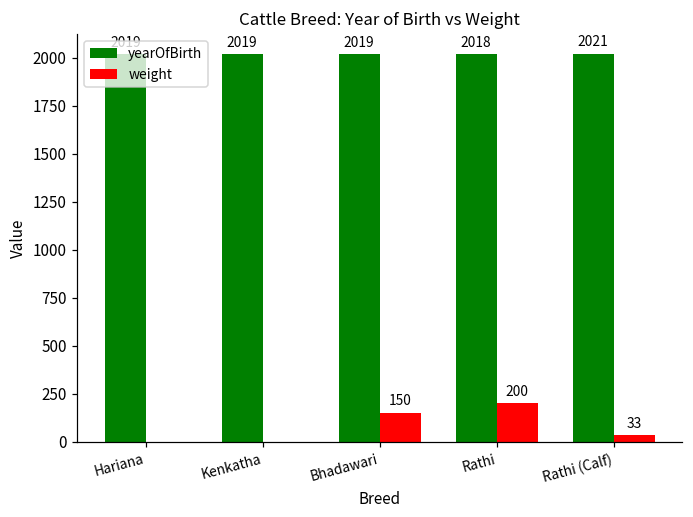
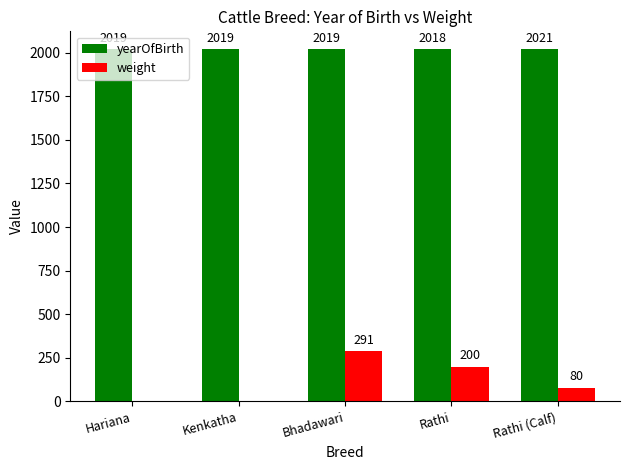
weight, Bhadawari: 150 -> 291
weight, Rathi (Calf): 33 -> 80
